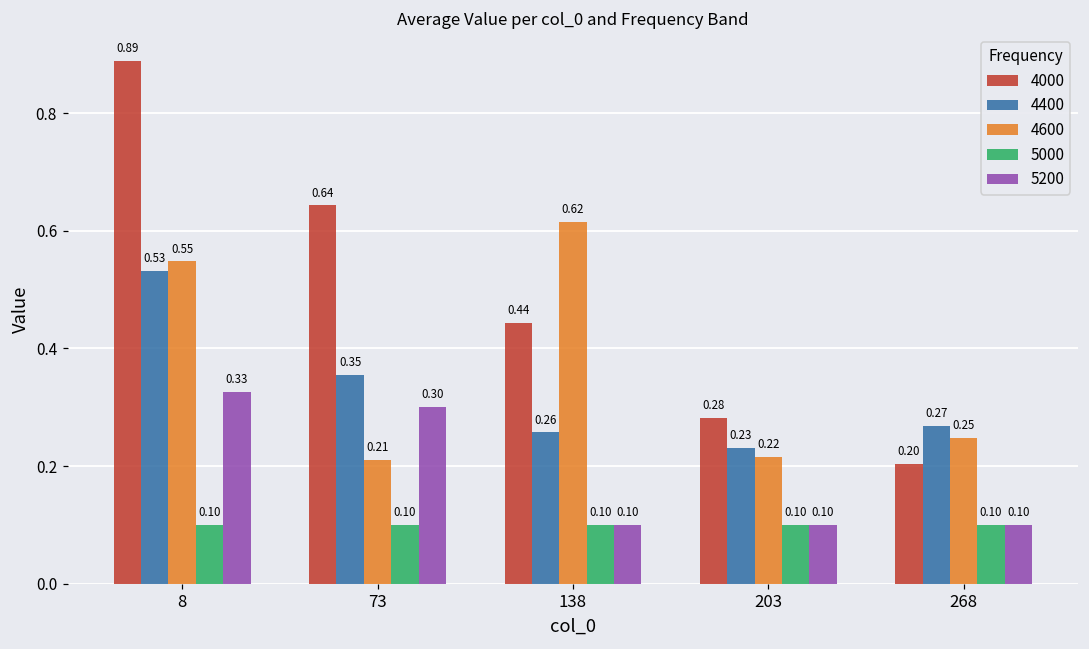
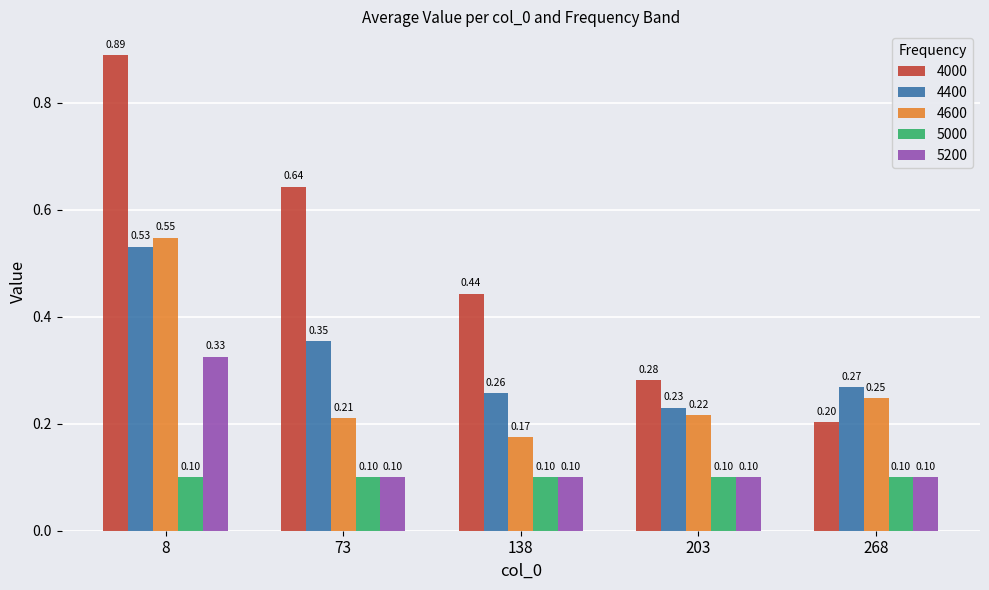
5200, 73: 0.30 -> 0.10
4600, 138: 0.62 -> 0.17
